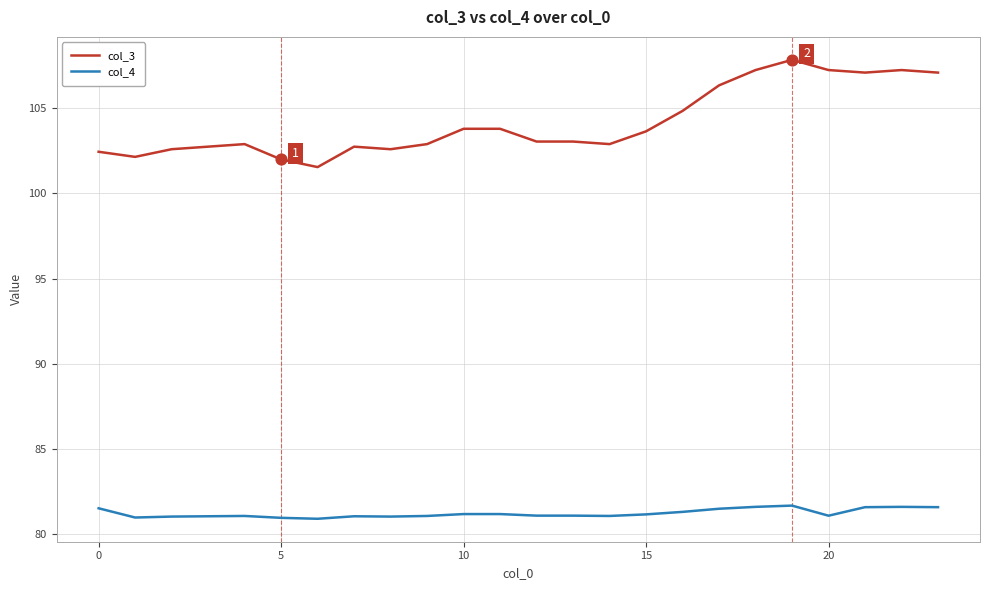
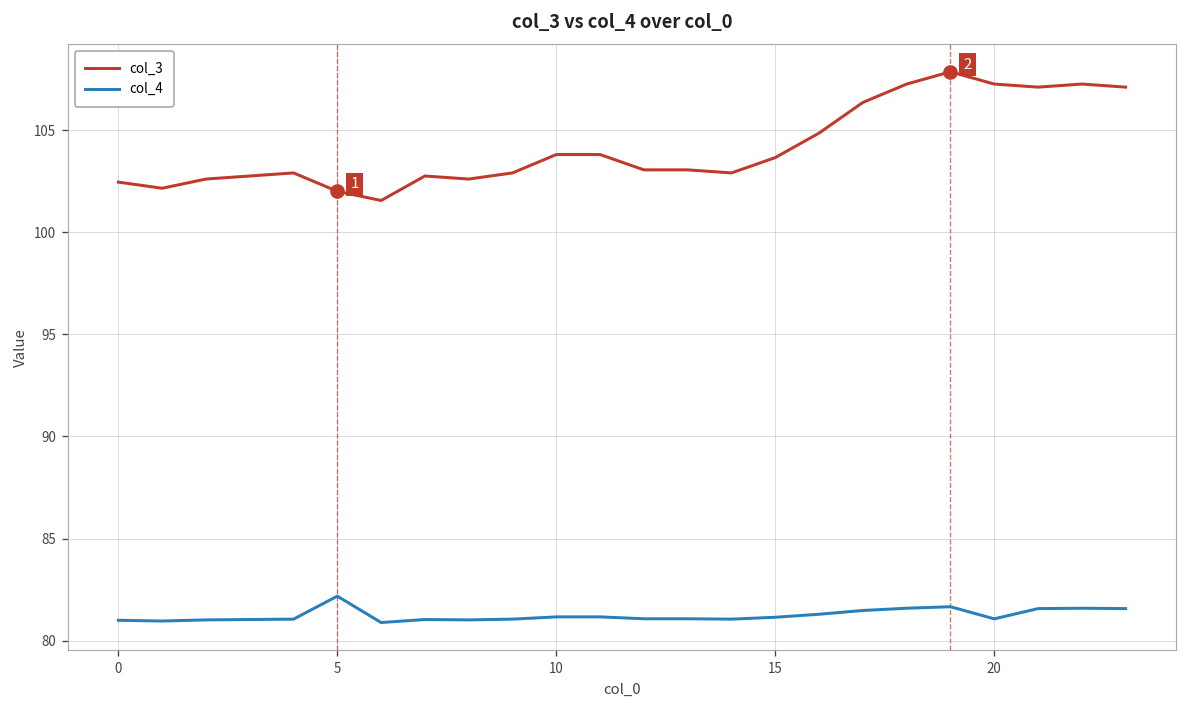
col_4, 0: 81.5 -> 81.0
col_4, 5: 80.9 -> 82.2
